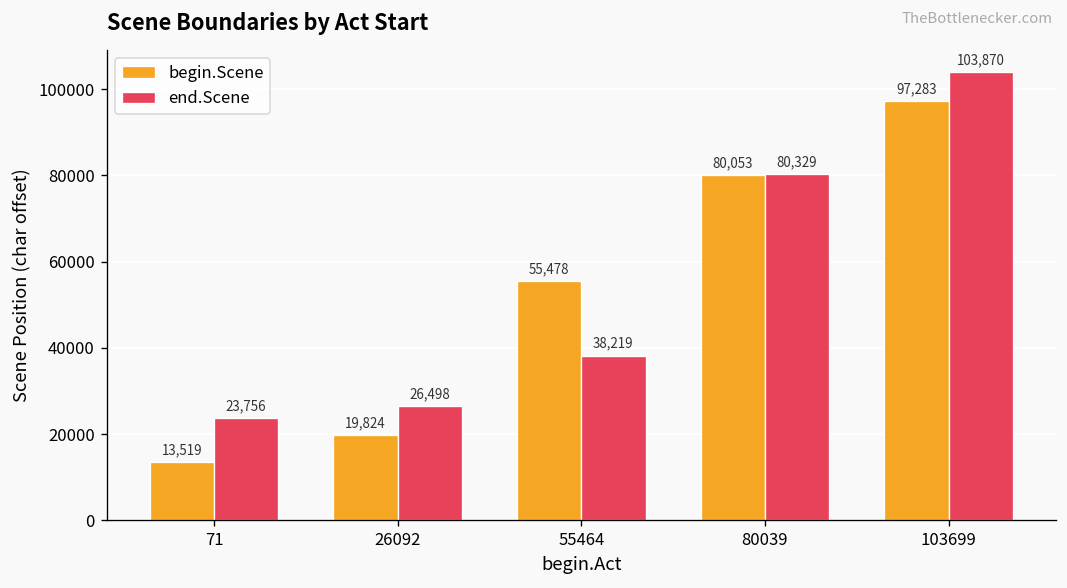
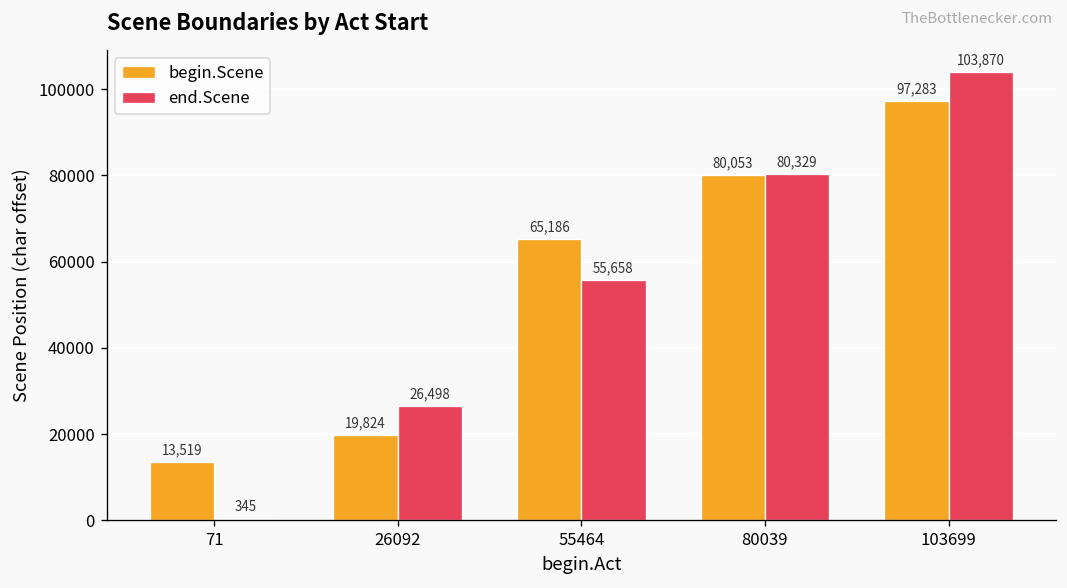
end.Scene, 71: 23,756 -> 345
begin.Scene, 55464: 55,478 -> 65,186
end.Scene, 55464: 38,219 -> 55,658
